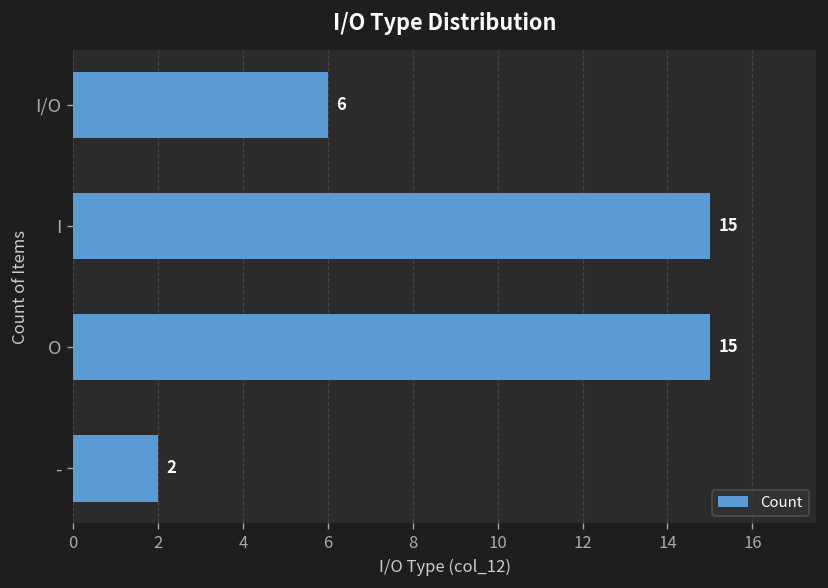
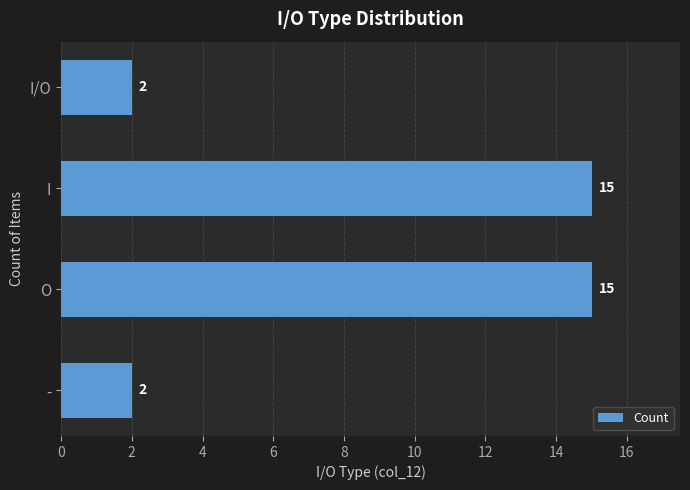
I/O: 6 -> 2
